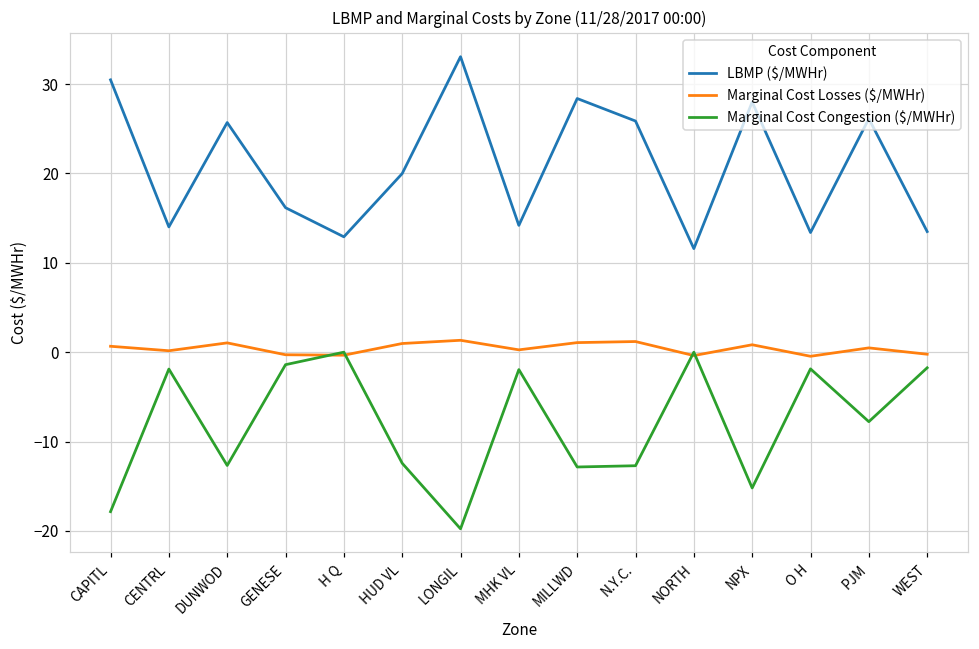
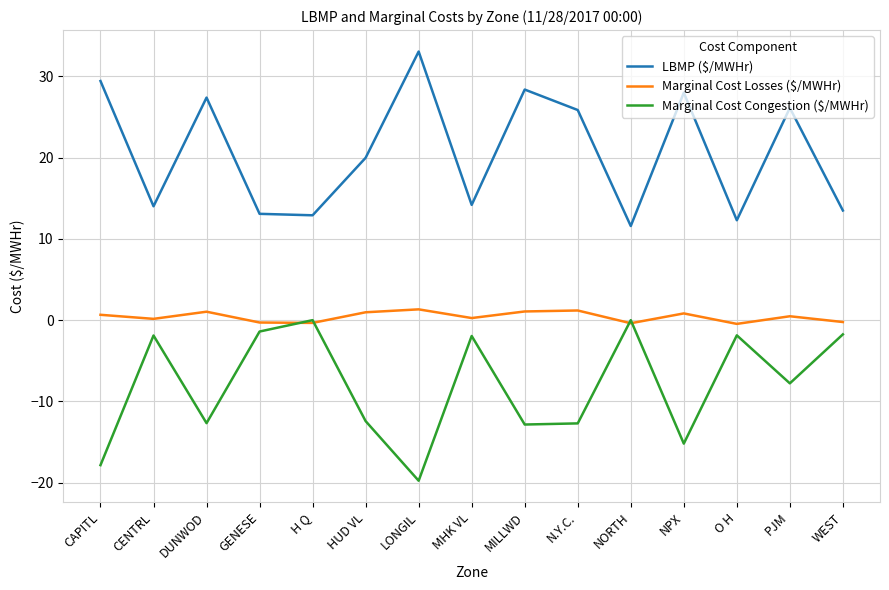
LBMP ($/MWHr), CAPITL: 30 -> 29
LBMP ($/MWHr), DUNWOD: 26 -> 27
LBMP ($/MWHr), GENESE: 16 -> 13
LBMP ($/MWHr), O H: 13 -> 12
